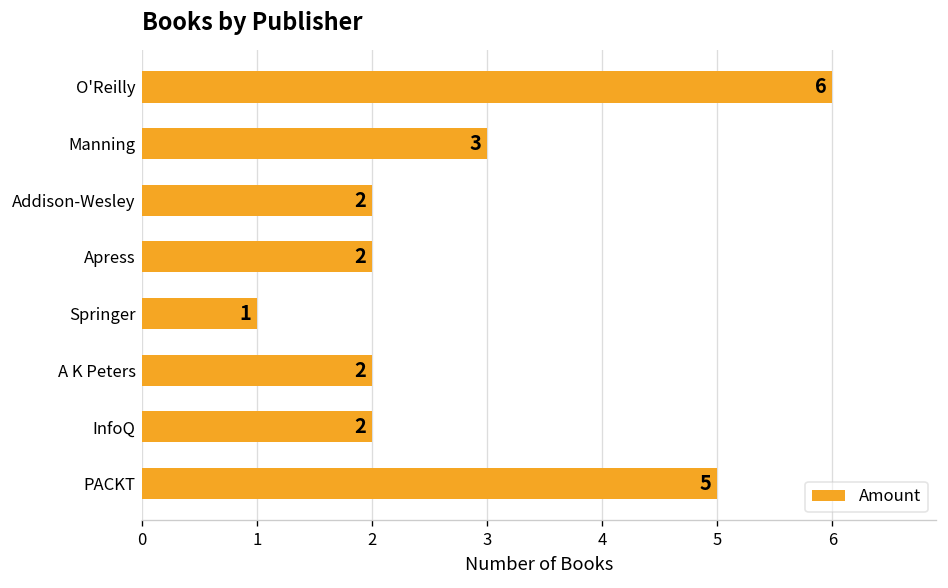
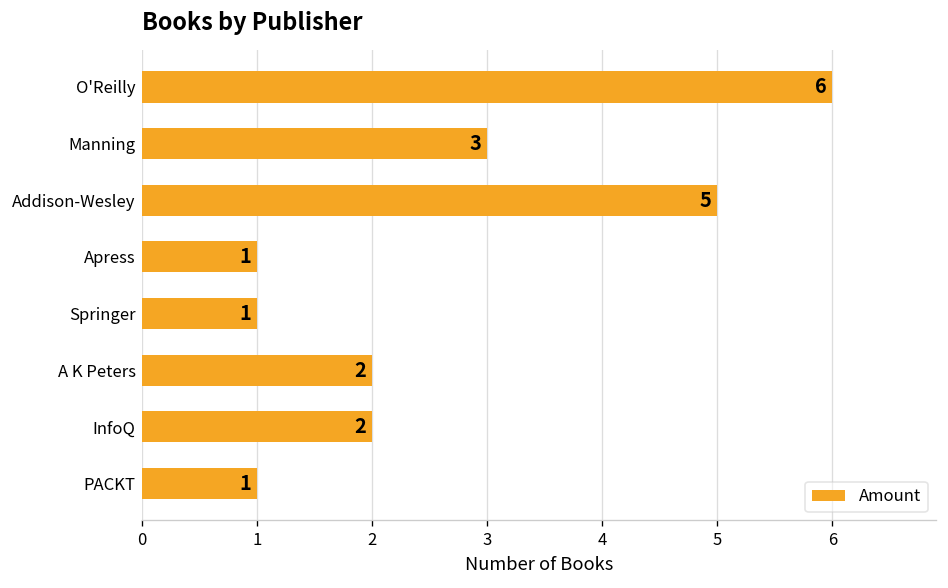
Addison-Wesley: 2 -> 5
Apress: 2 -> 1
PACKT: 5 -> 1
